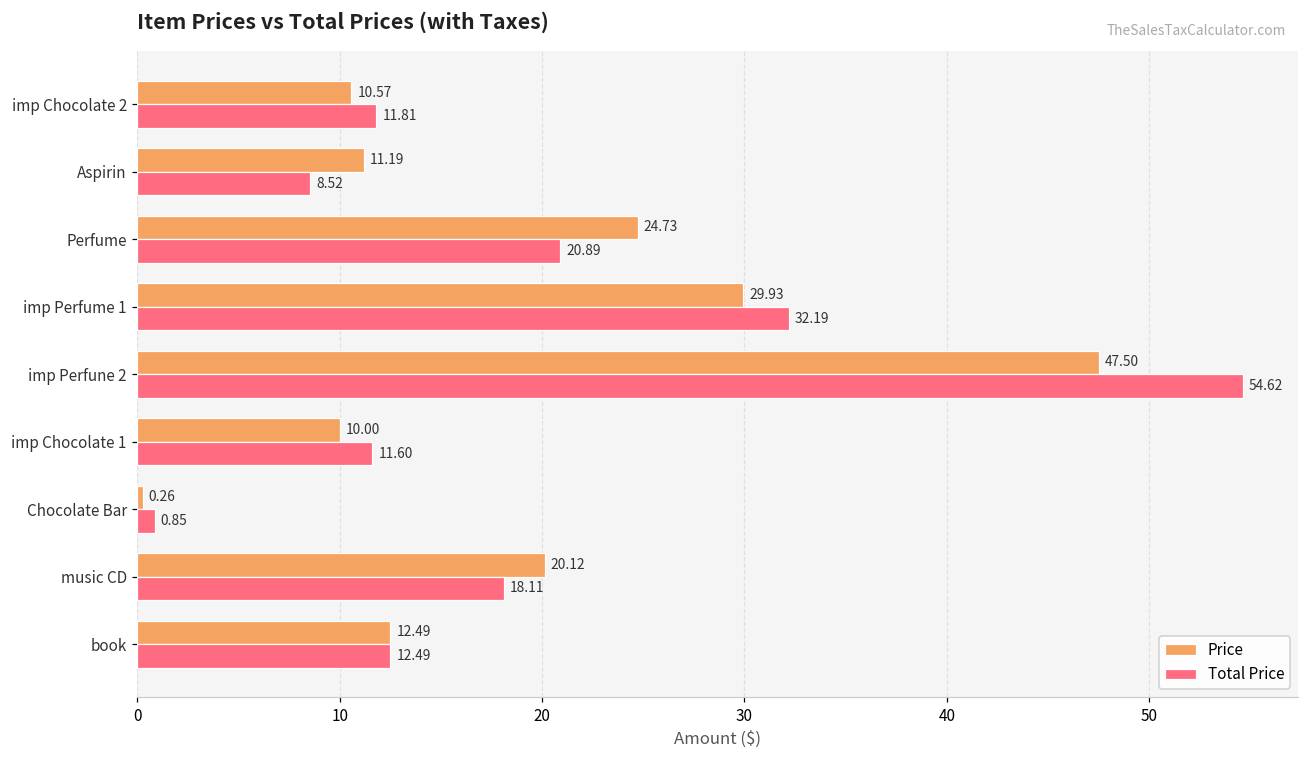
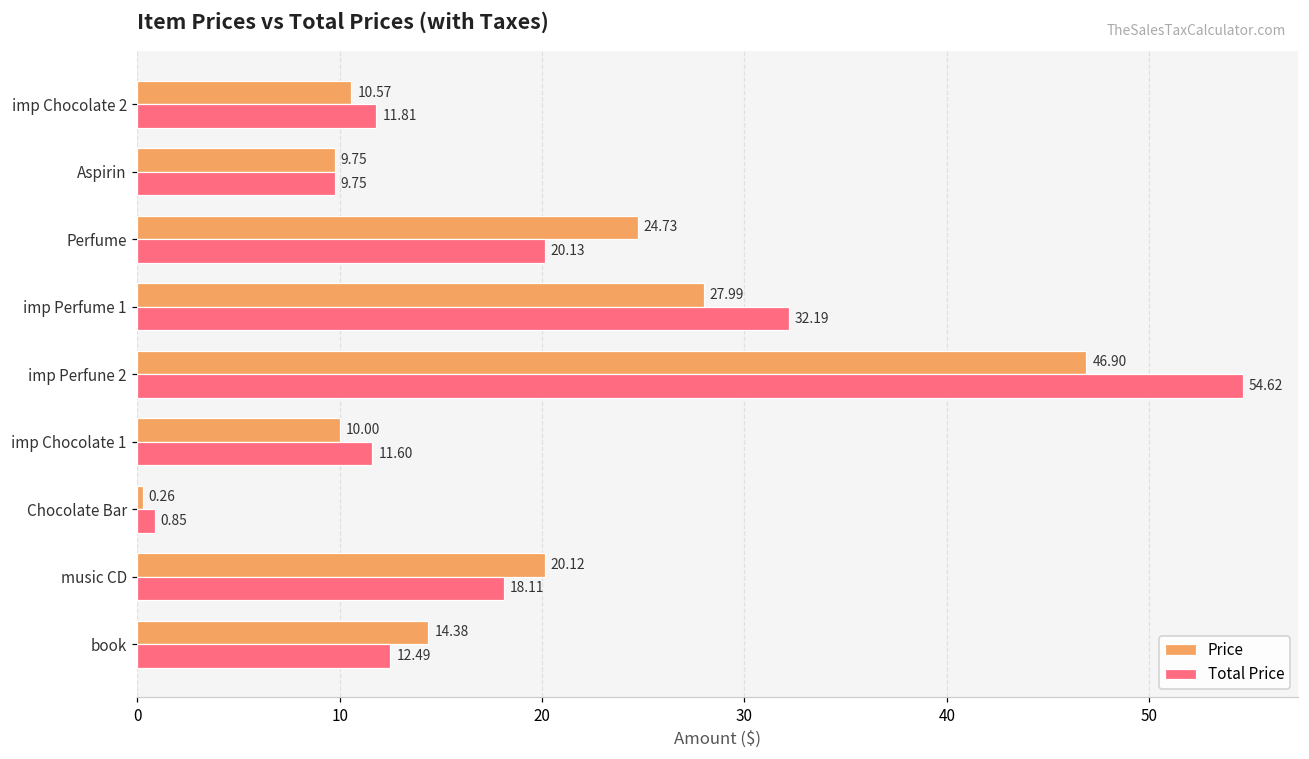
Price, Aspirin: 11.19 -> 9.75
Total Price, Aspirin: 8.52 -> 9.75
Total Price, Perfume: 20.89 -> 20.13
Price, imp Perfume 1: 29.93 -> 27.99
Price, imp Perfune 2: 47.50 -> 46.90
Price, book: 12.49 -> 14.38
